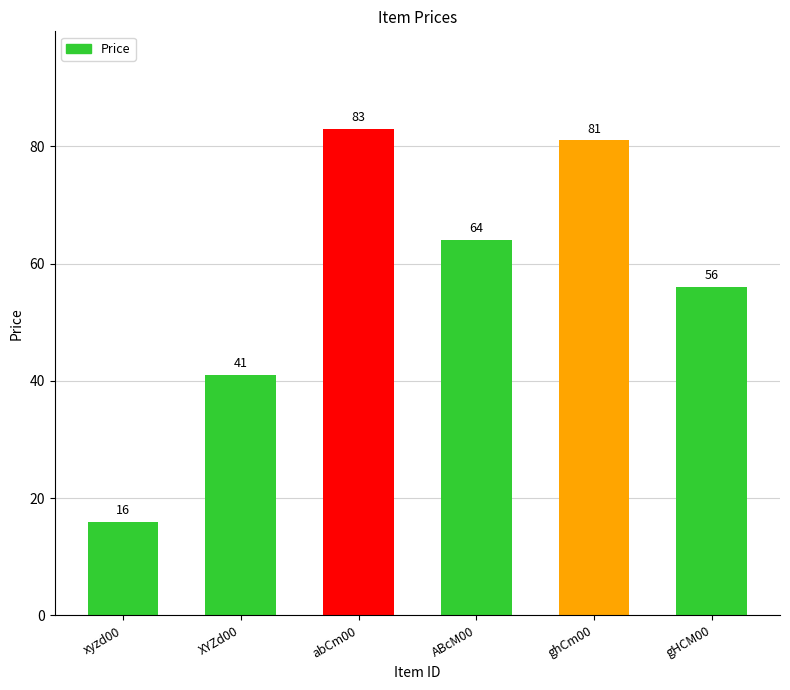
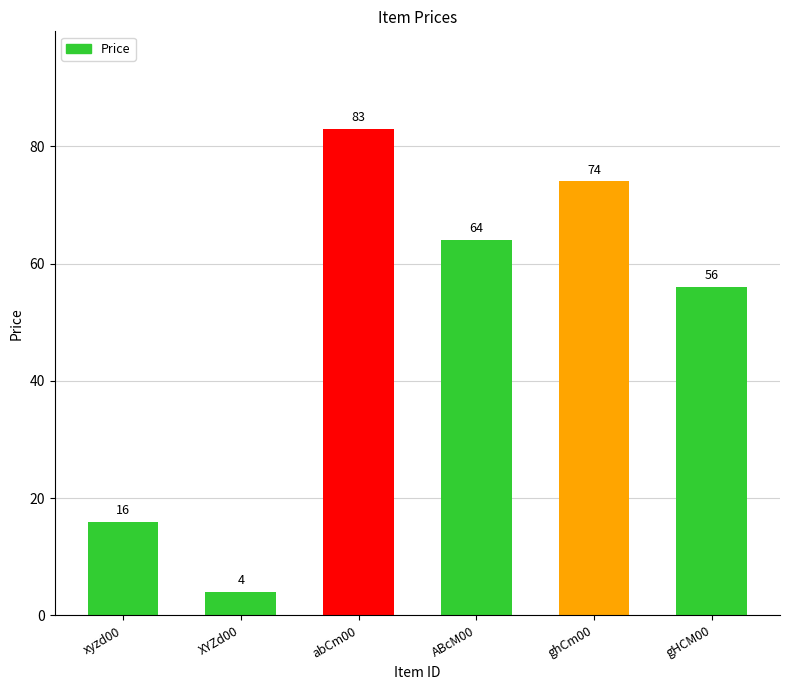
XYZd00: 41 -> 4
ghCm00: 81 -> 74
